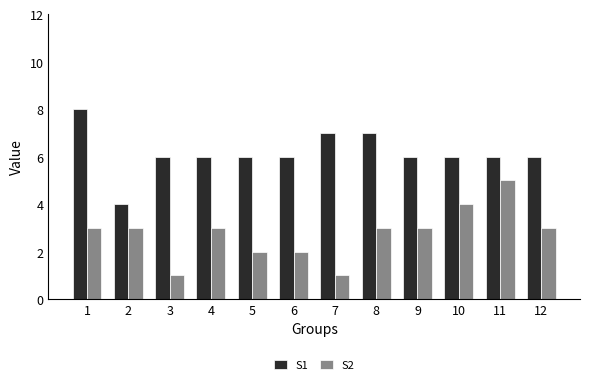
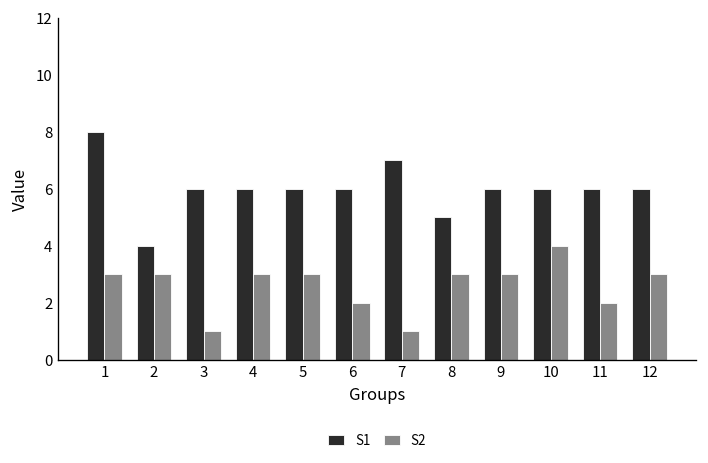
S2, 5: 2 -> 3
S1, 8: 7 -> 5
S2, 11: 5 -> 2
